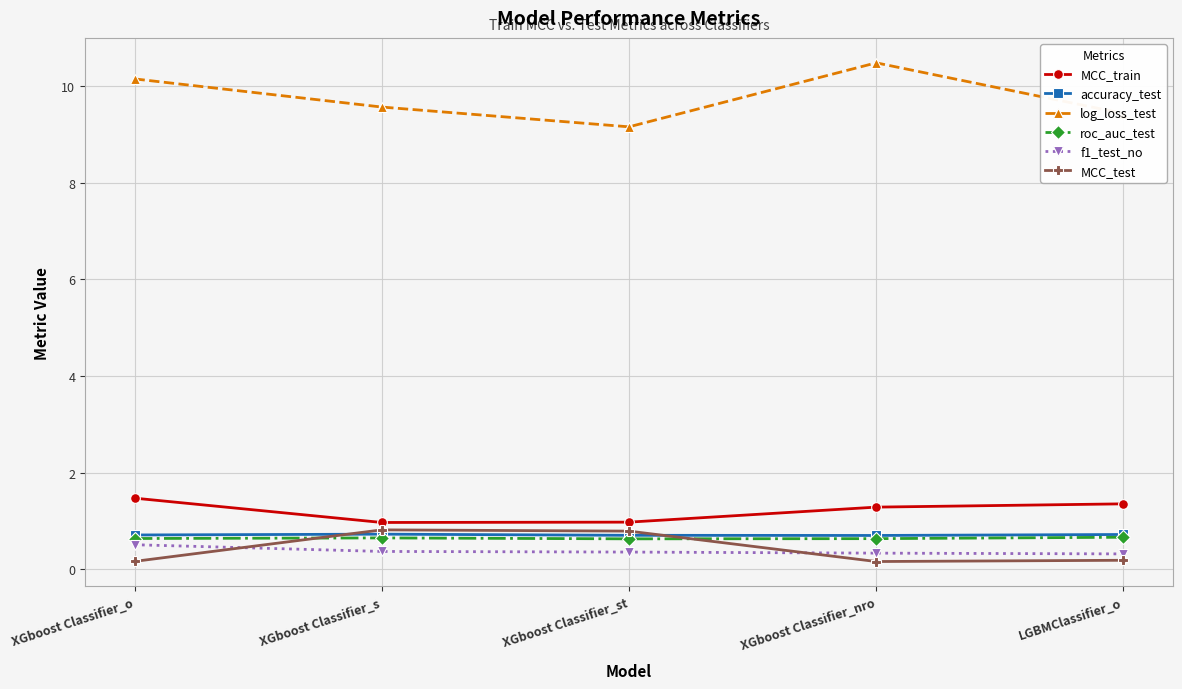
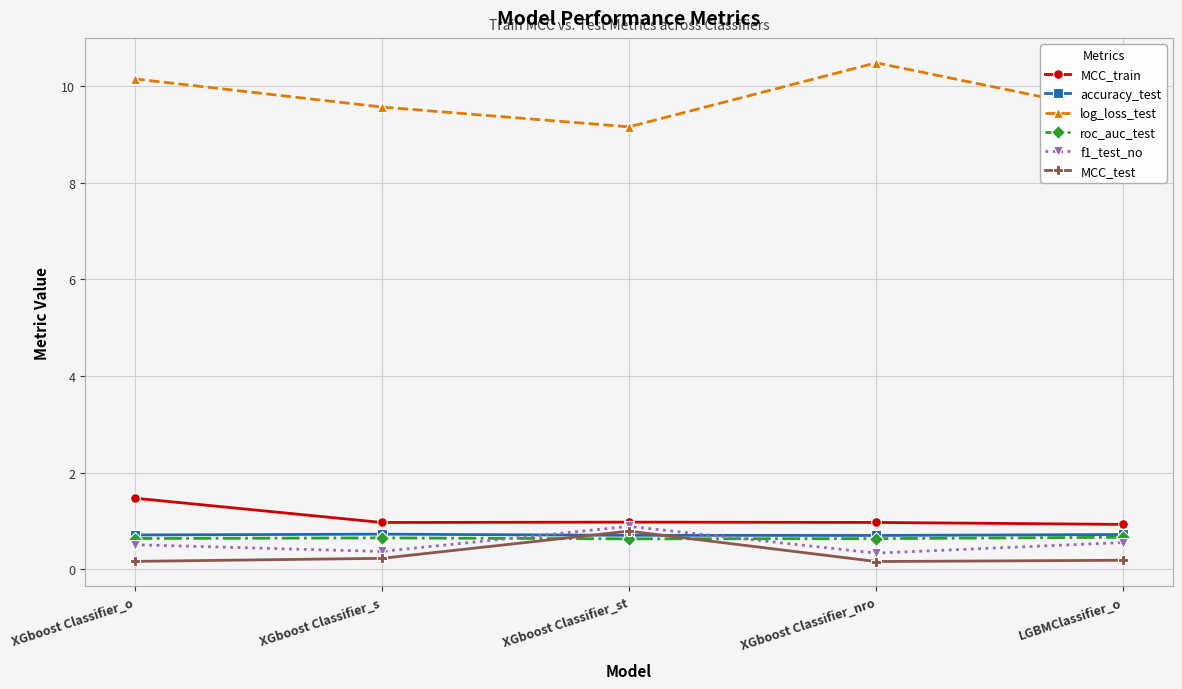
MCC_test, XGboost Classifier_s: 0.8 -> 0.2
f1_test_no, XGboost Classifier_st: 0.4 -> 0.9
MCC_train, XGboost Classifier_nro: 1.3 -> 1.0
MCC_train, LGBMClassifier_o: 1.4 -> 0.9
f1_test_no, LGBMClassifier_o: 0.3 -> 0.6
